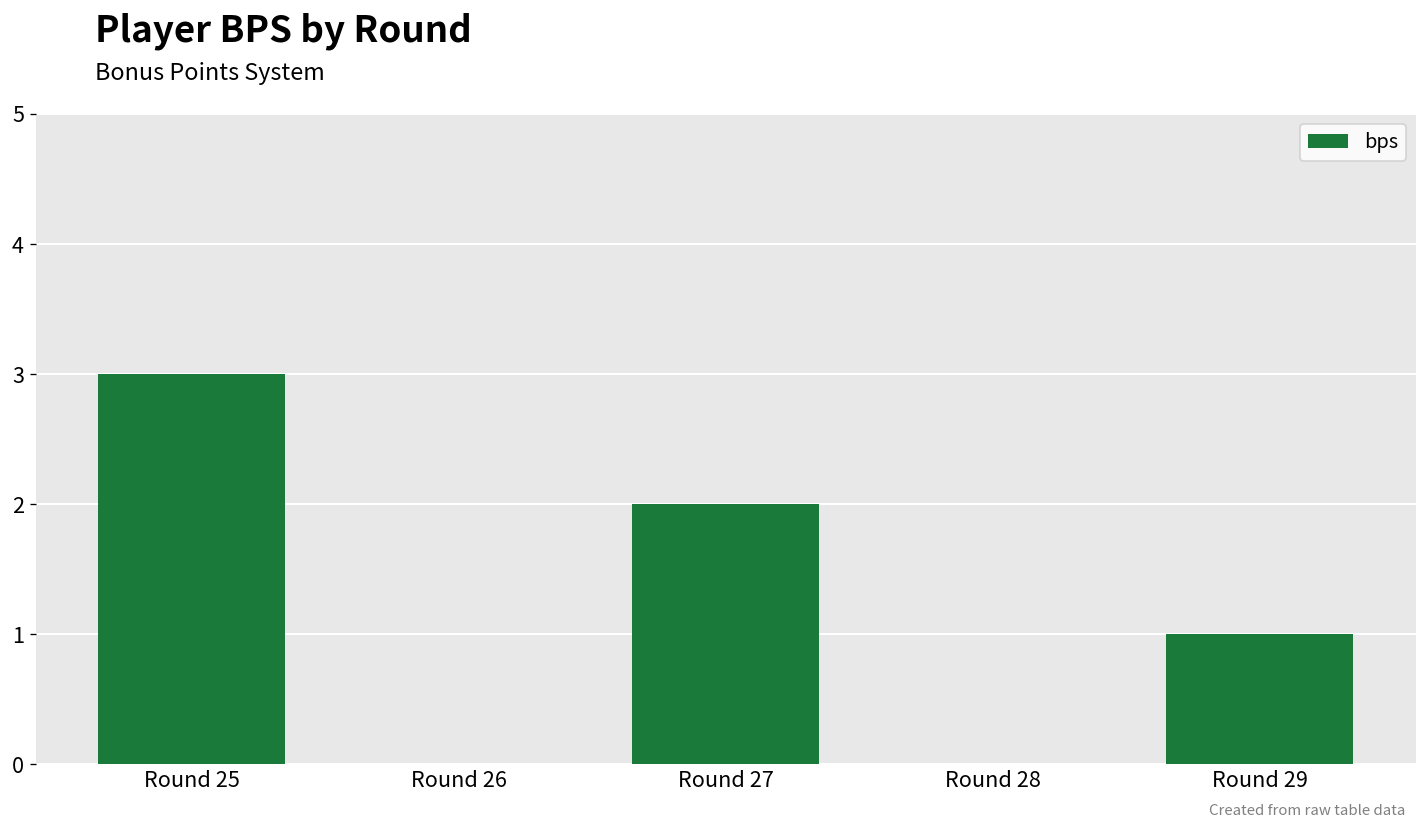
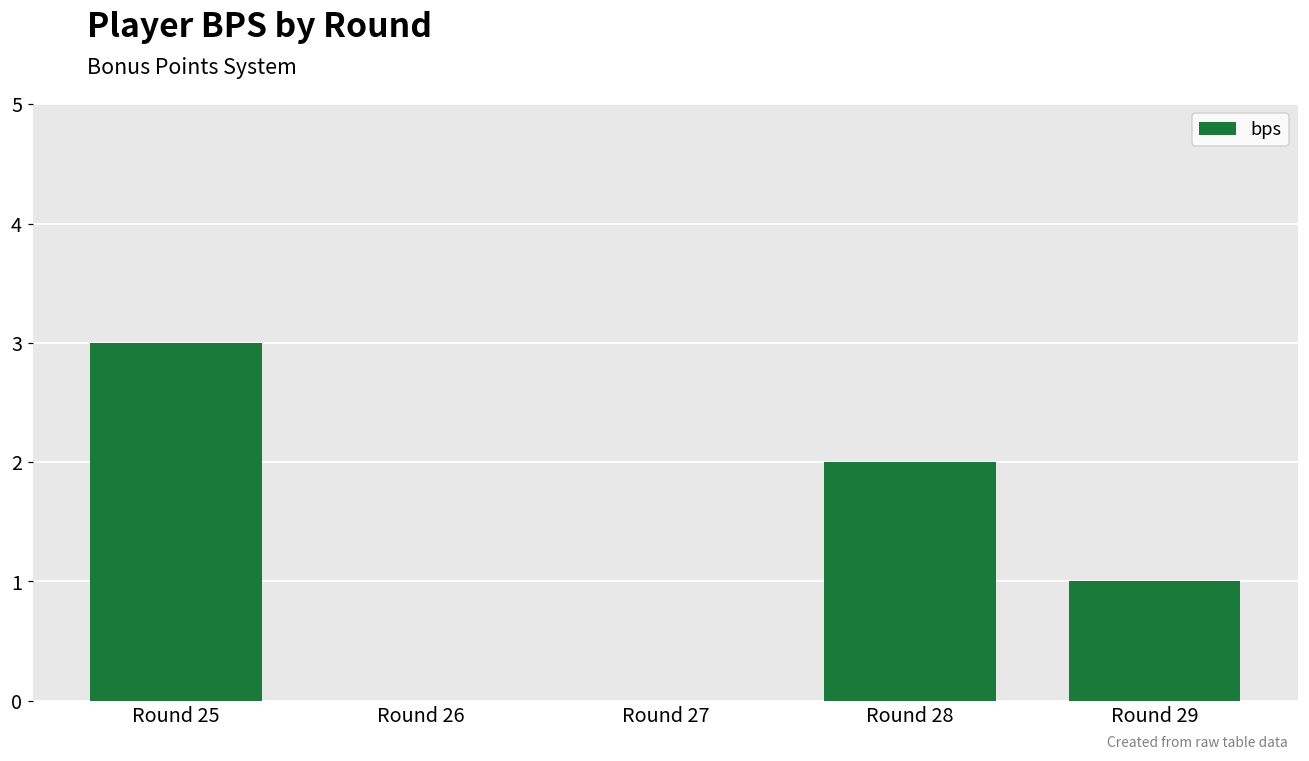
Round 27: 2 -> 0
Round 28: 0 -> 2
